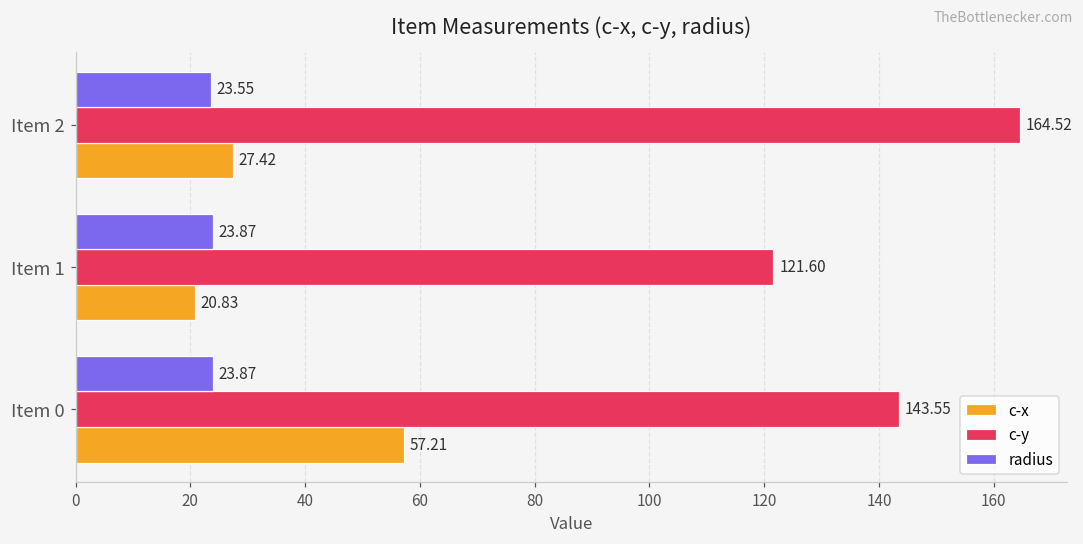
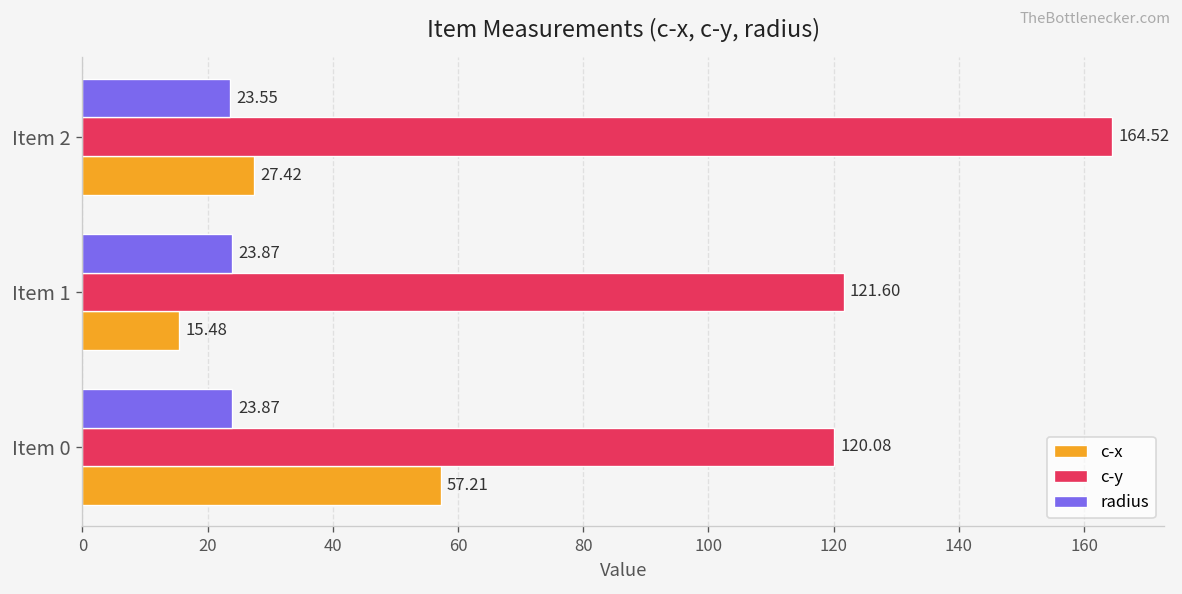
c-x, Item 1: 20.83 -> 15.48
c-y, Item 0: 143.55 -> 120.08
